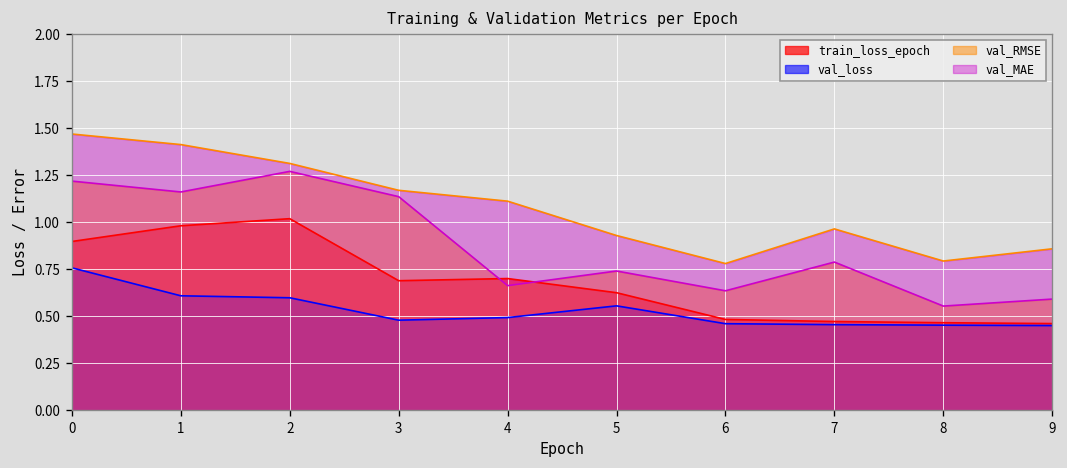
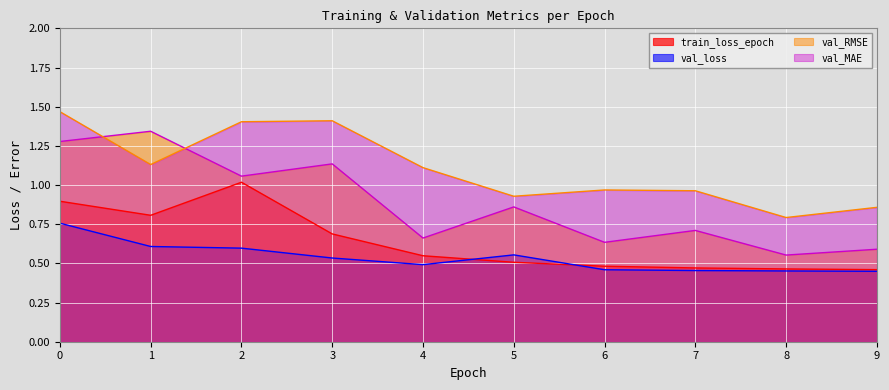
val_RMSE, 0: 1.22 -> 1.28
train_loss_epoch, 1: 0.98 -> 0.81
val_RMSE, 1: 1.16 -> 1.34
val_MAE, 1: 1.41 -> 1.13
val_RMSE, 2: 1.27 -> 1.06
val_MAE, 2: 1.31 -> 1.40
val_loss, 3: 0.48 -> 0.53
val_MAE, 3: 1.17 -> 1.41
train_loss_epoch, 4: 0.70 -> 0.55
train_loss_epoch, 5: 0.62 -> 0.51
val_RMSE, 5: 0.74 -> 0.86
val_MAE, 6: 0.78 -> 0.97
val_RMSE, 7: 0.79 -> 0.71
